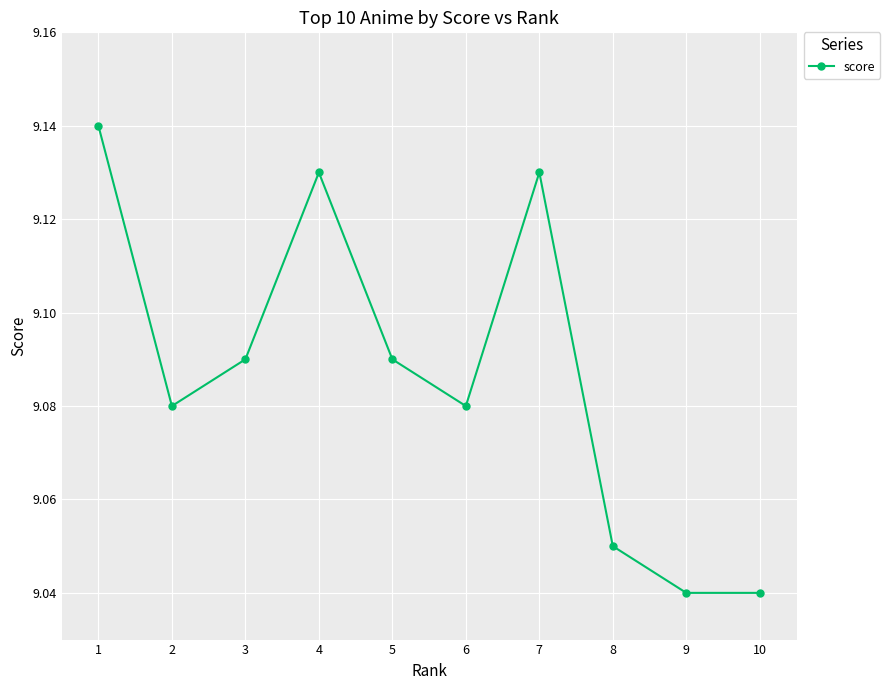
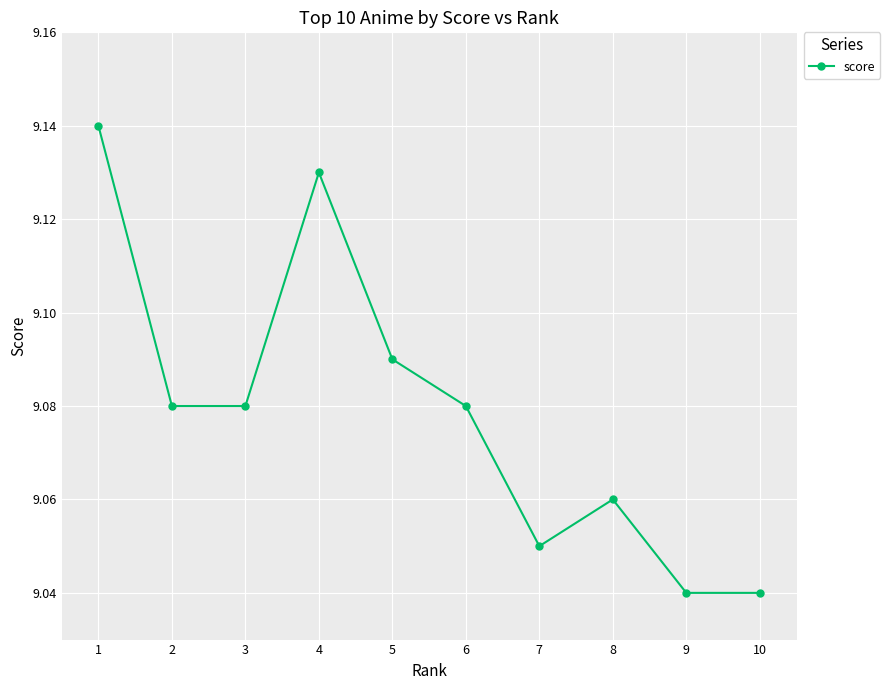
3: 9.09 -> 9.08
7: 9.13 -> 9.05
8: 9.05 -> 9.06
